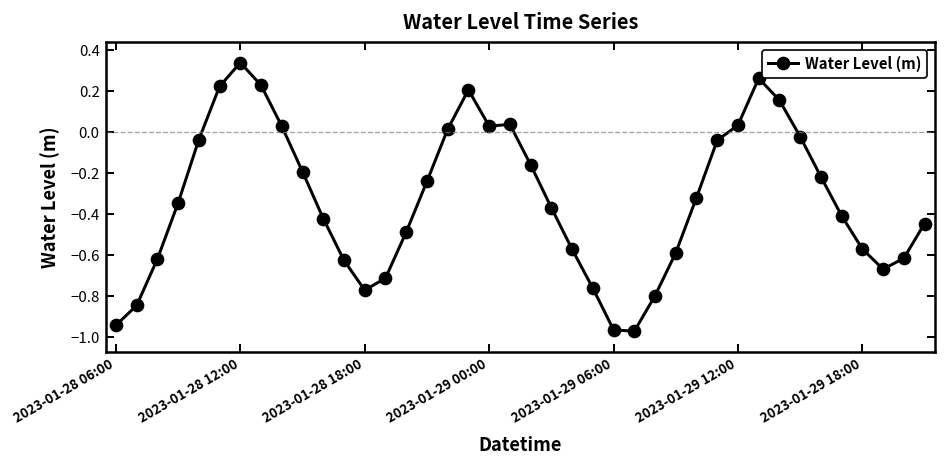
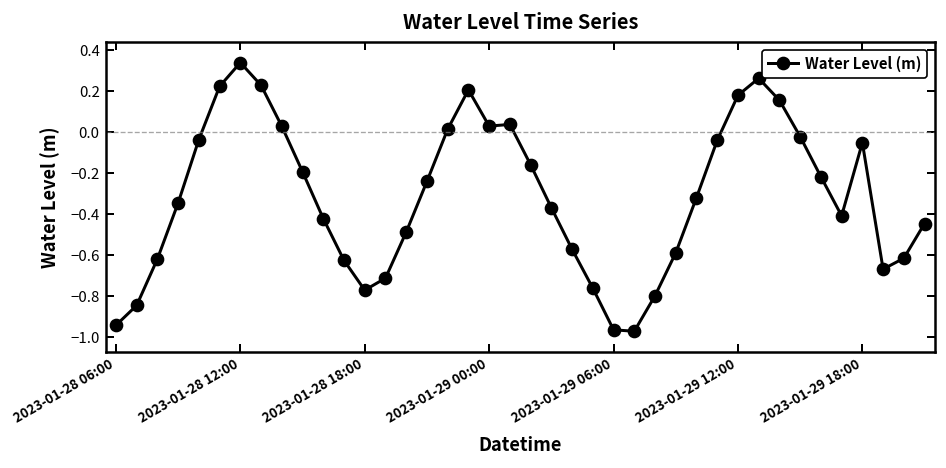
2023-01-29 12:00: 0.03 -> 0.18
2023-01-29 18:00: -0.57 -> -0.05
